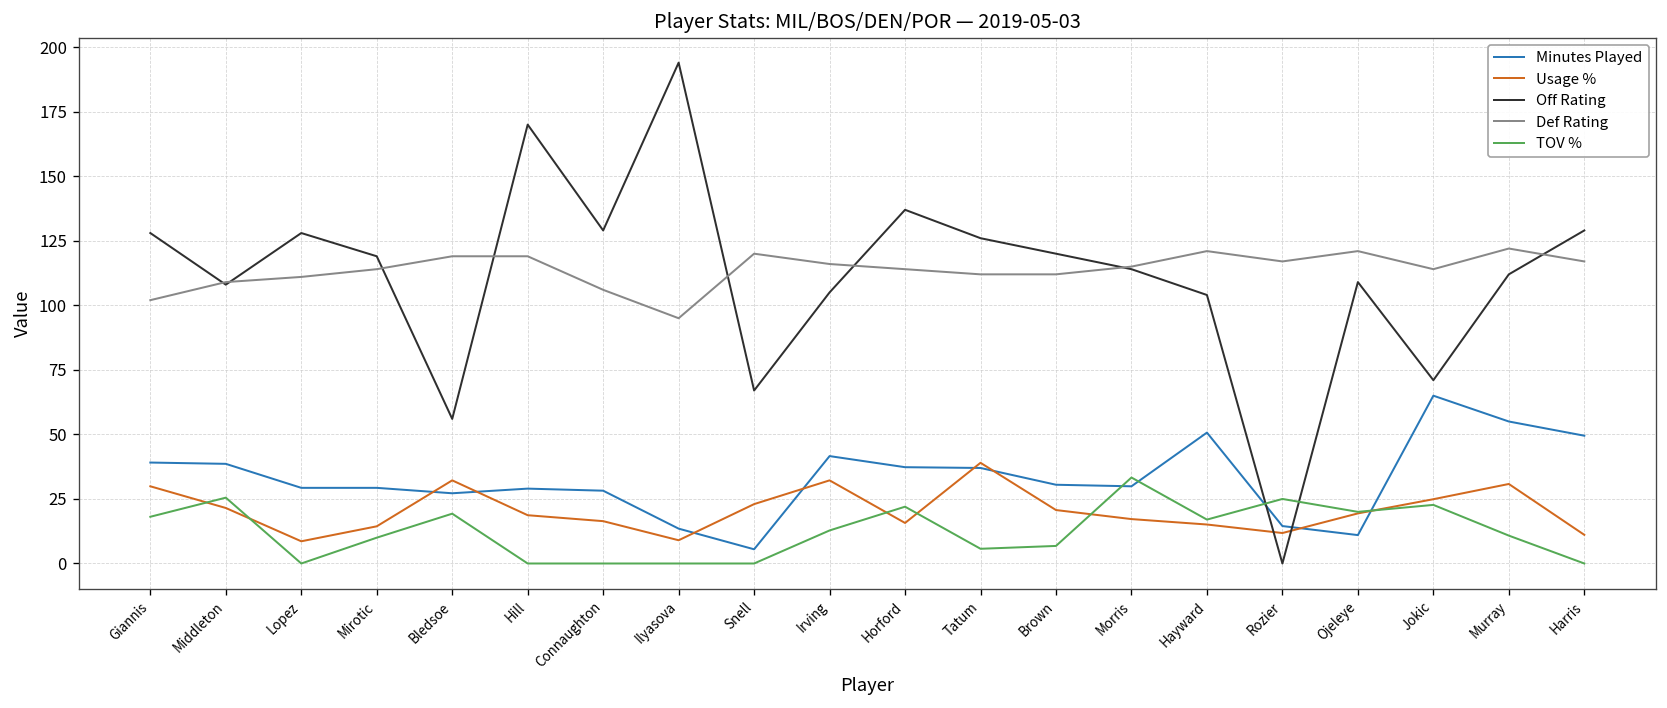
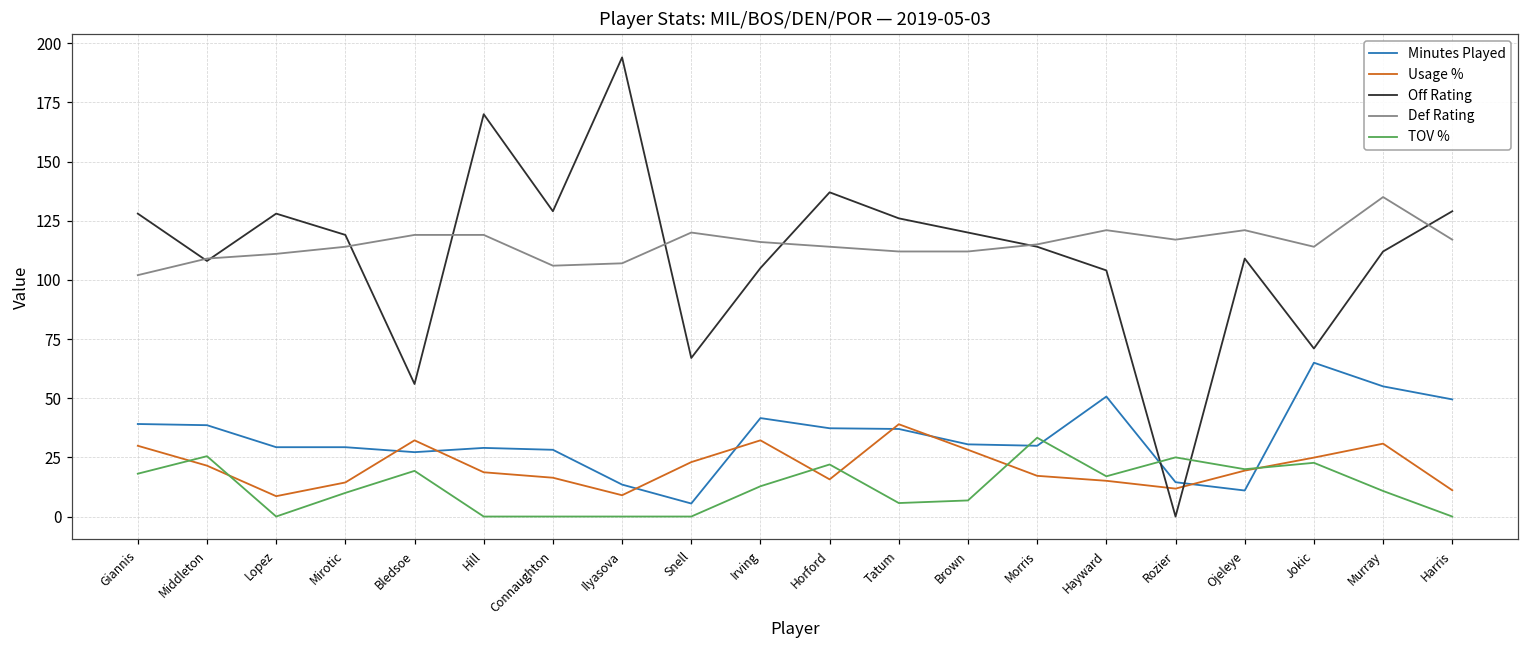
Def Rating, Ilyasova: 95 -> 107
Usage %, Brown: 21 -> 28
Def Rating, Murray: 122 -> 135
